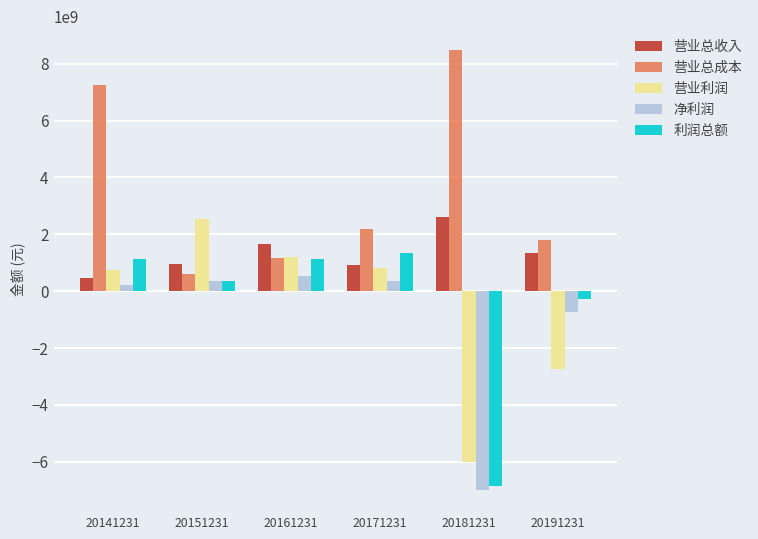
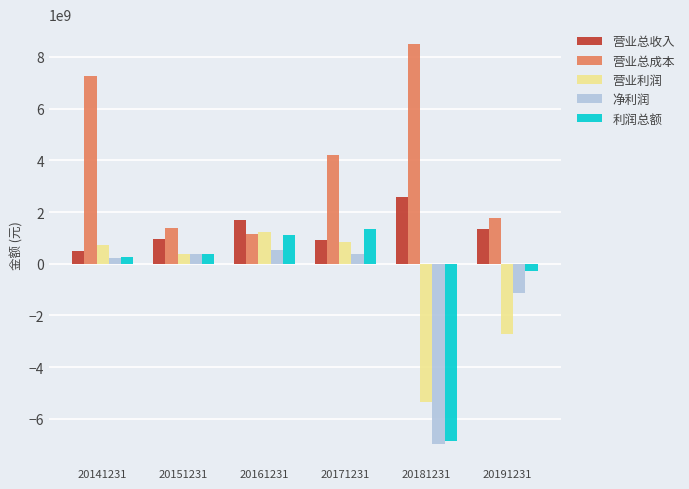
利润总额, 20141231: 1100000000 -> 300000000
营业总成本, 20151231: 600000000 -> 1400000000
营业利润, 20151231: 2500000000 -> 400000000
营业总成本, 20171231: 2200000000 -> 4200000000
营业利润, 20181231: -6000000000 -> -5300000000
净利润, 20191231: -700000000 -> -1100000000
